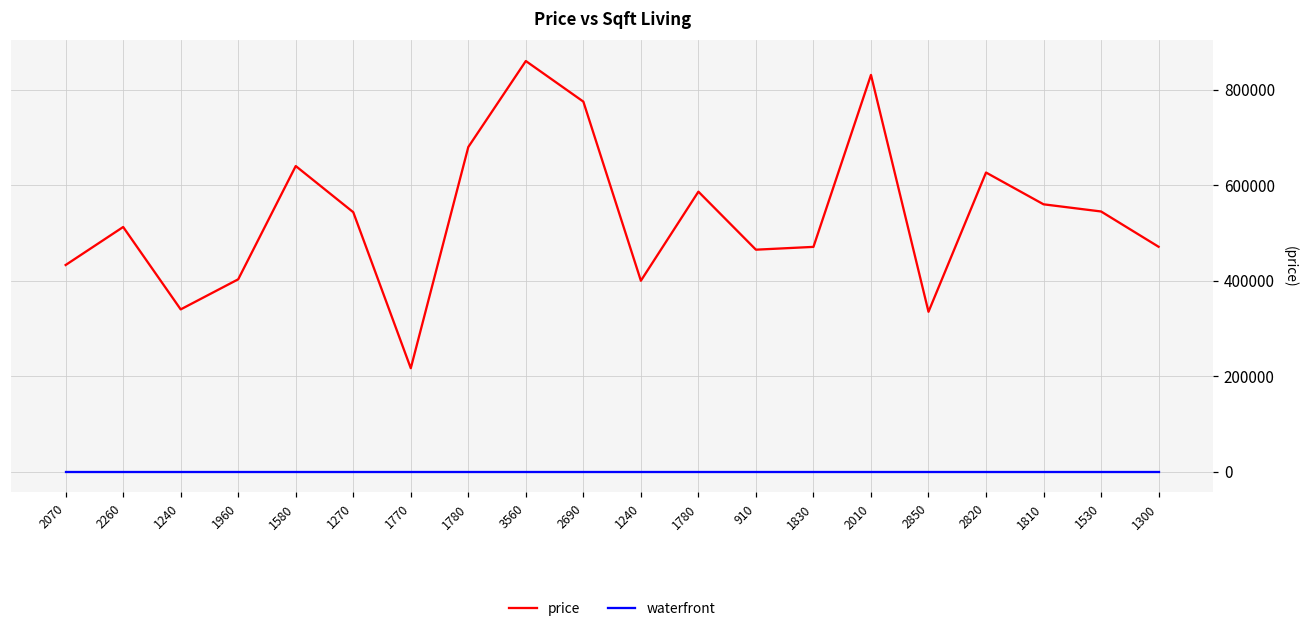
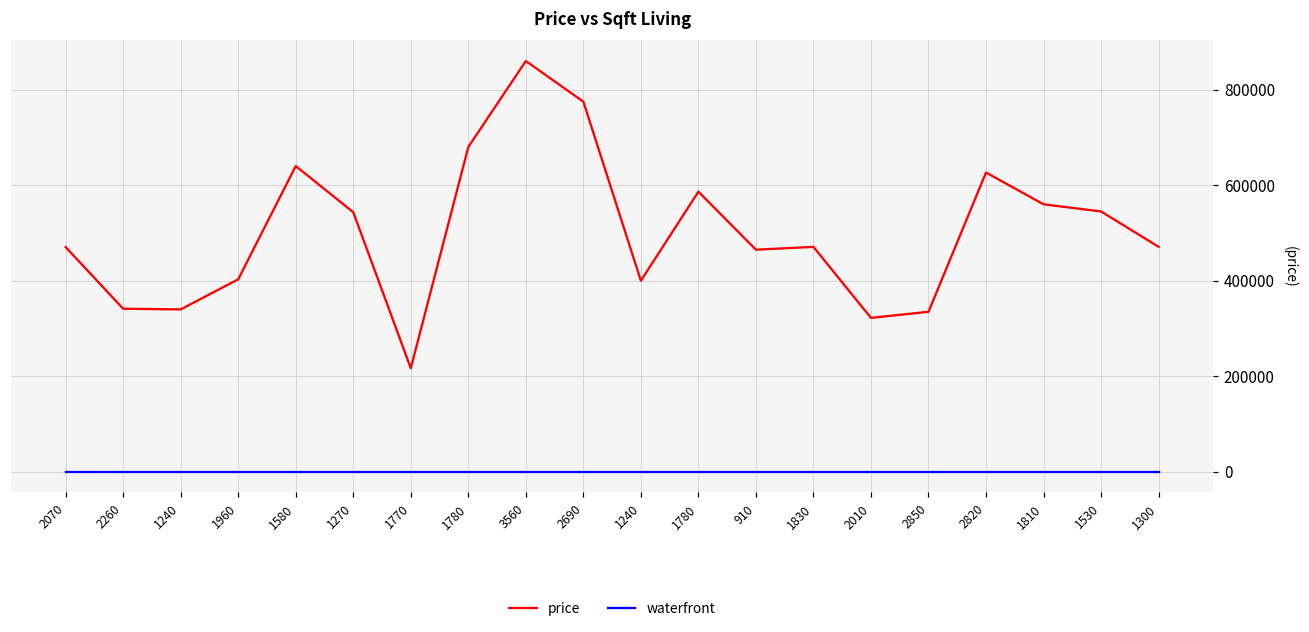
price, 2070: 430000 -> 470000
price, 2260: 510000 -> 340000
price, 2010: 830000 -> 320000
